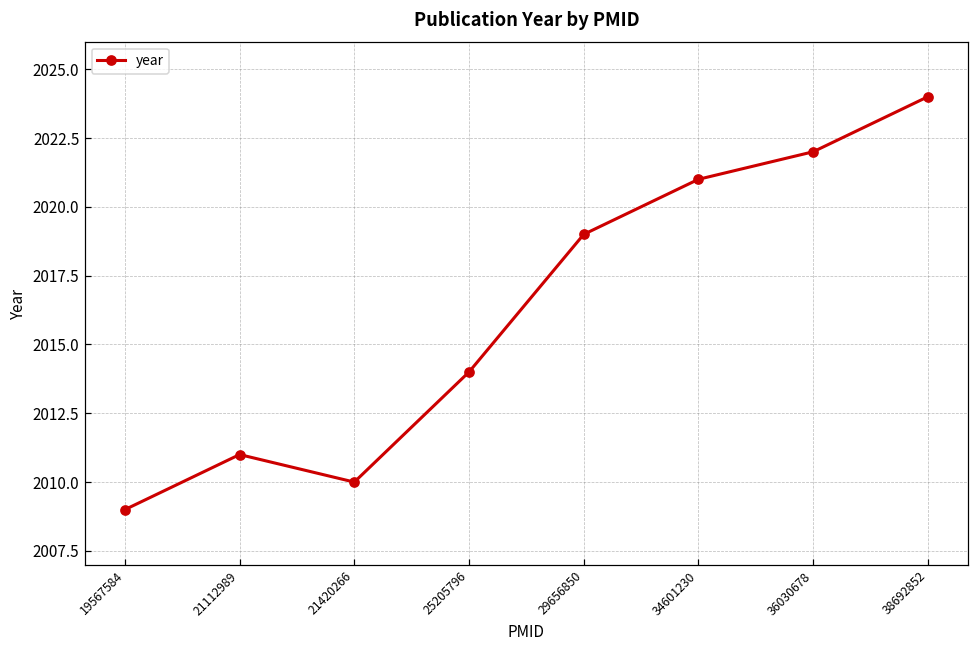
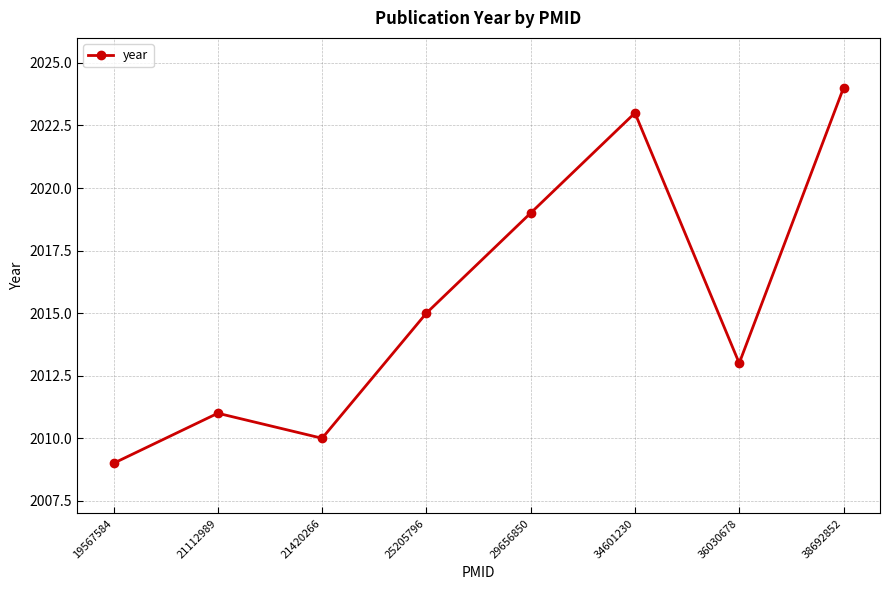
25205796: 2014 -> 2015
34601230: 2021 -> 2023
36030678: 2022 -> 2013
